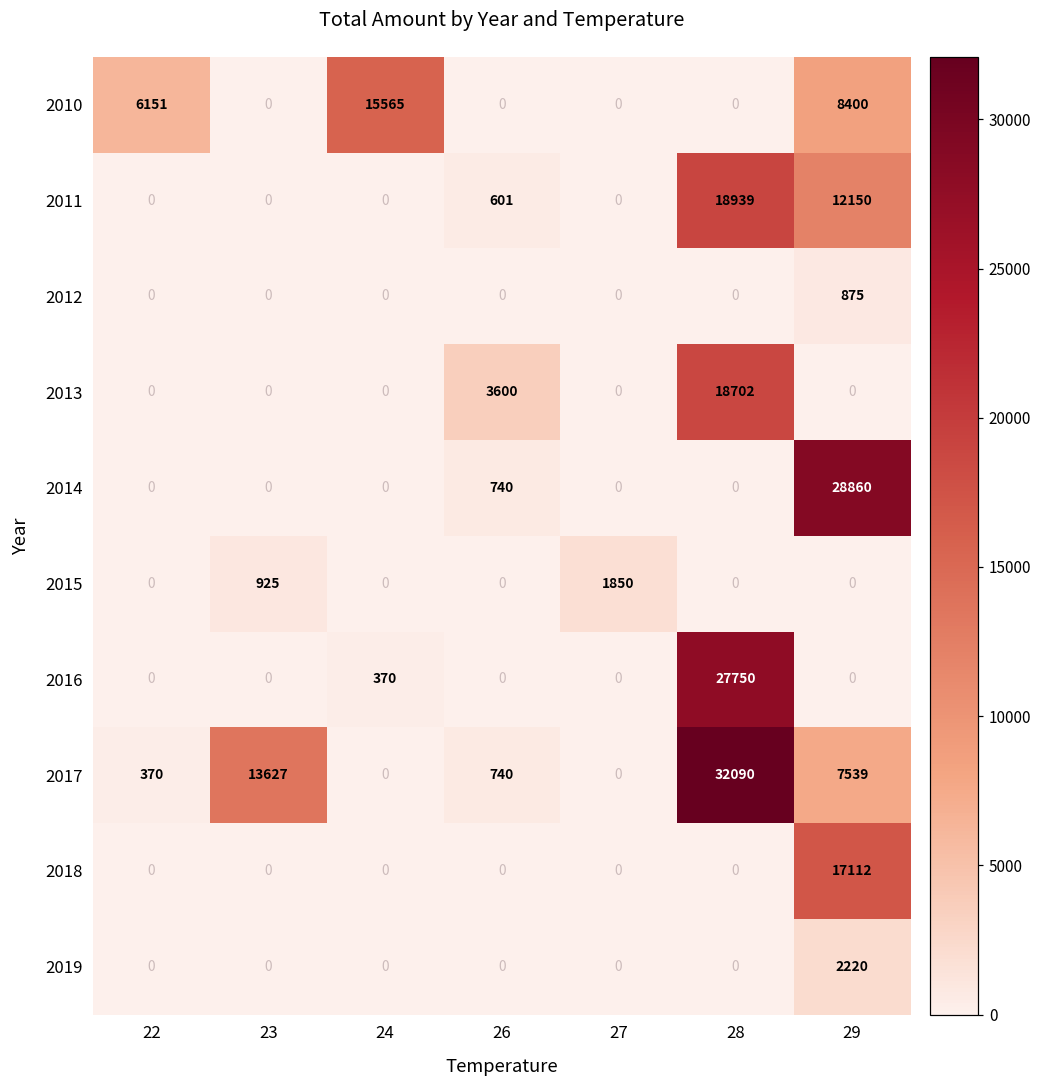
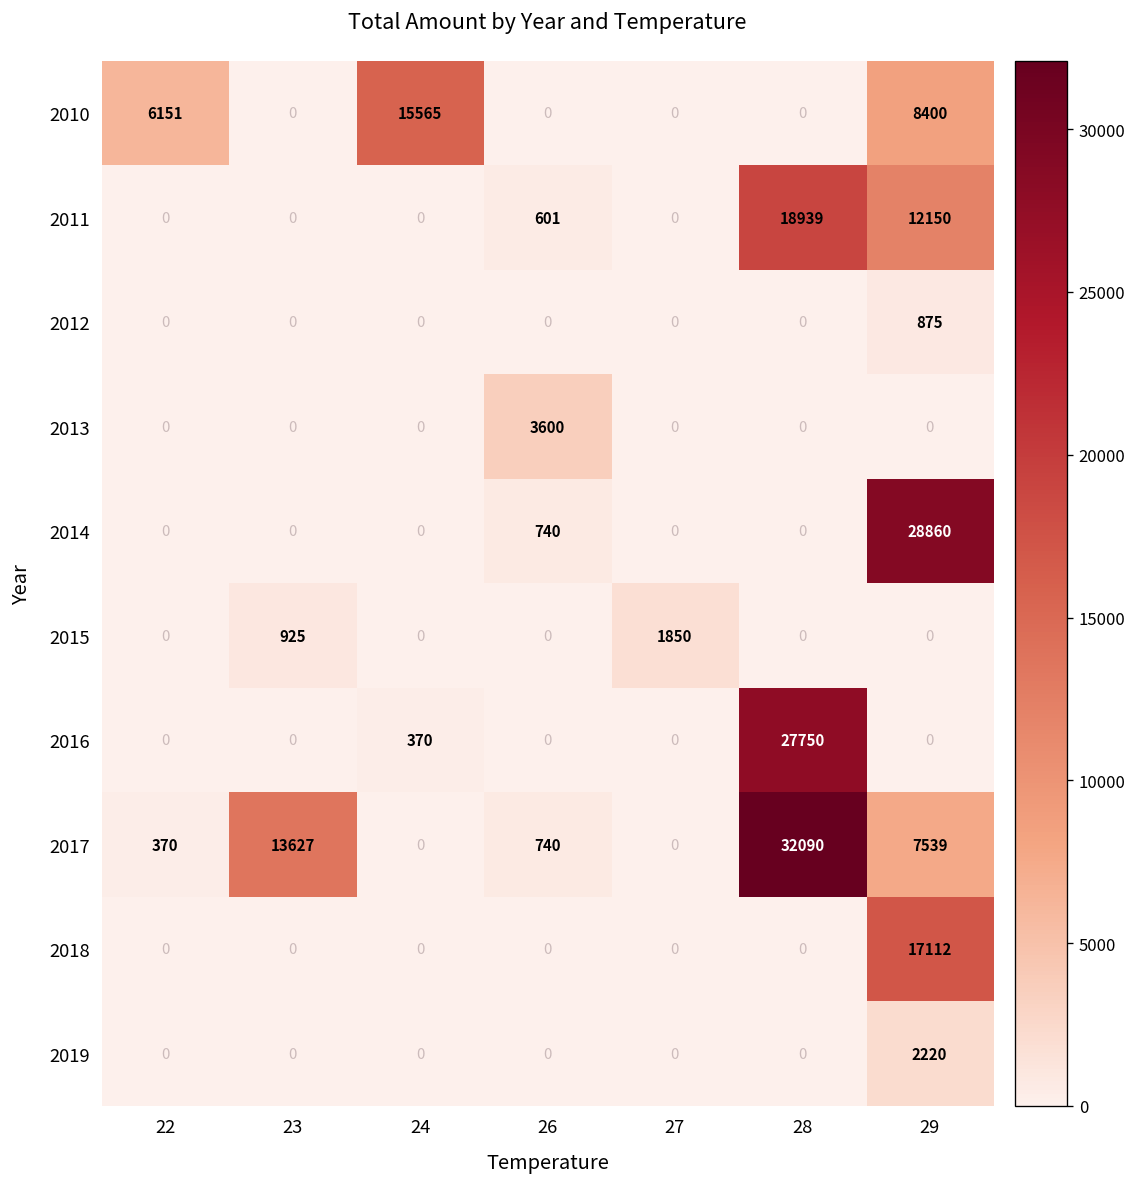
2013, 28: 18702 -> 0
